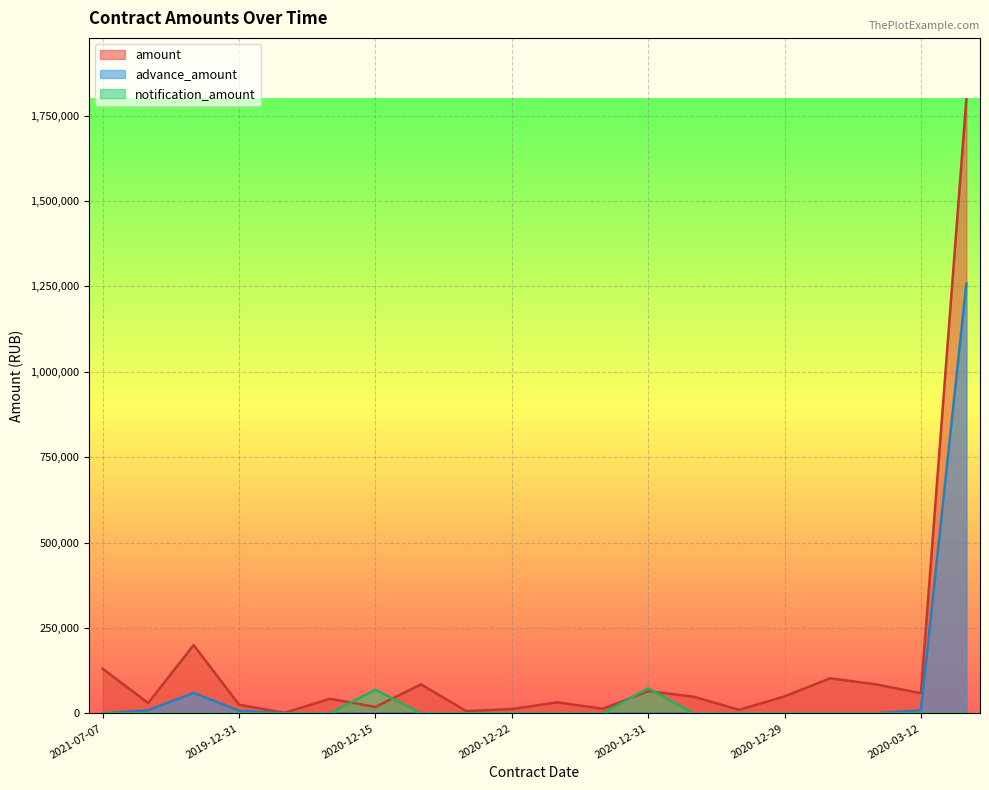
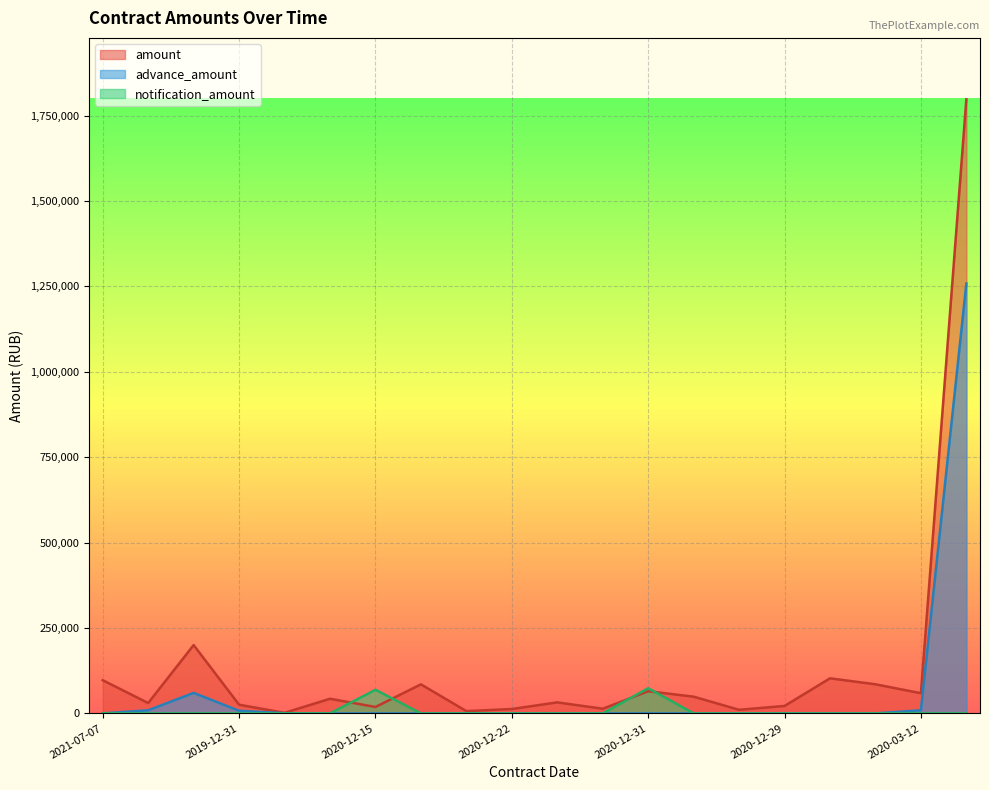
amount, 2021-07-07: 130,000 -> 100,000
amount, 2020-12-29: 50,000 -> 20,000
